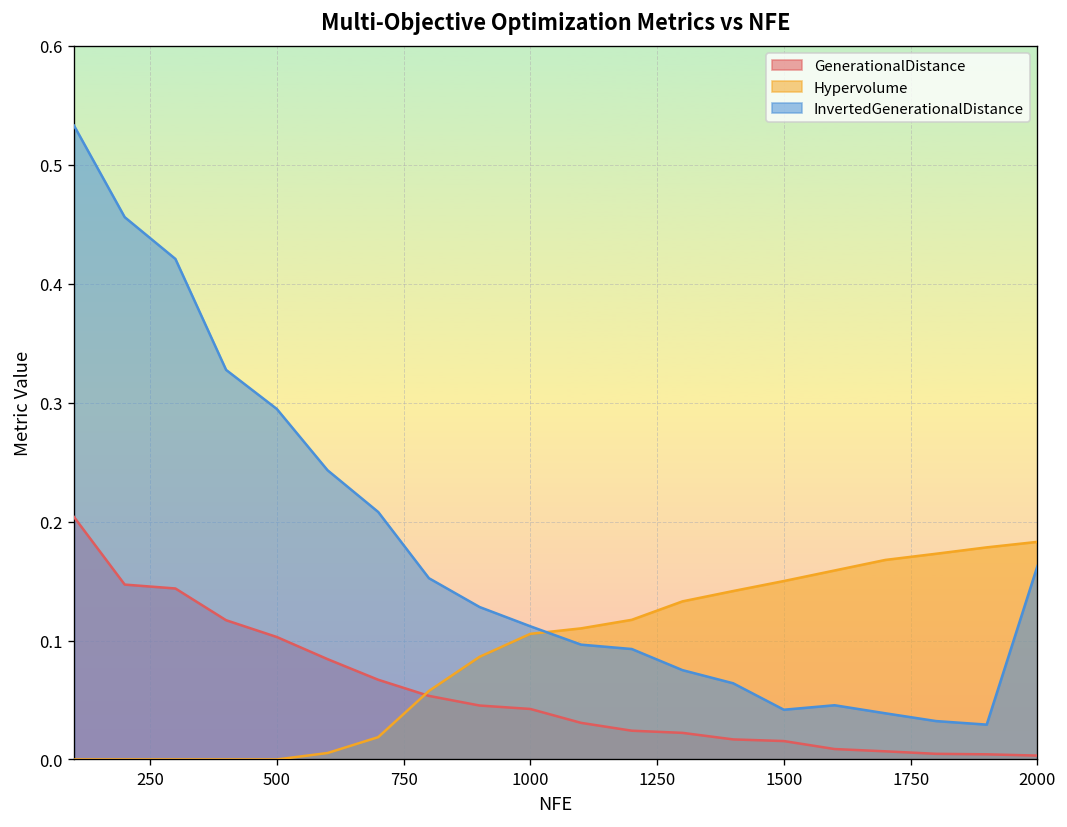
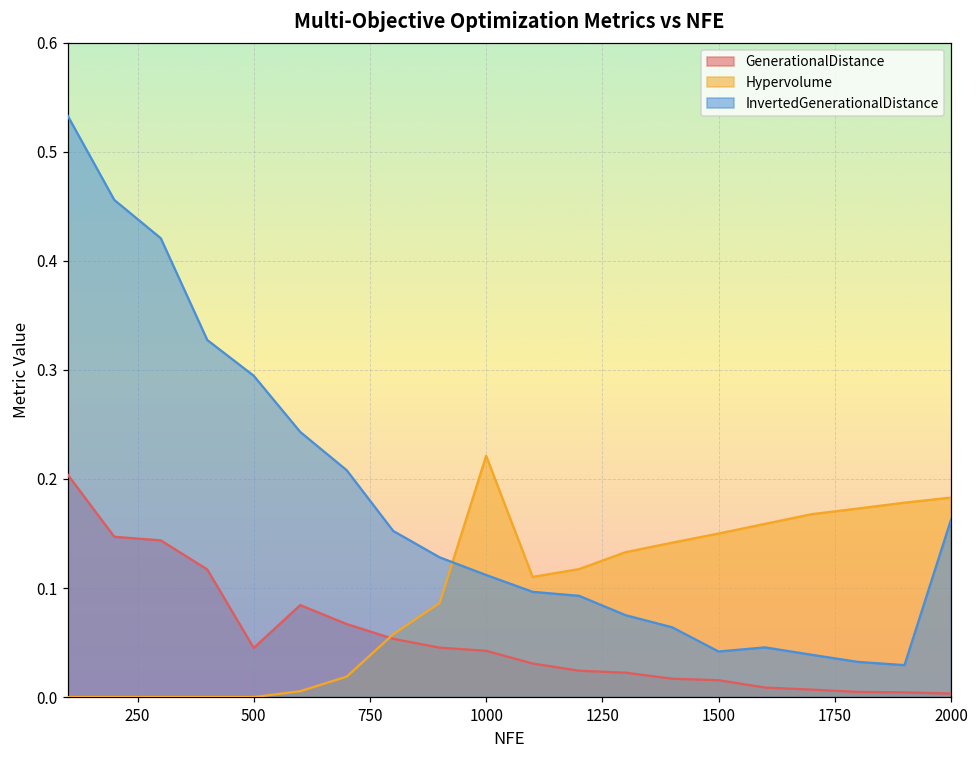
GenerationalDistance, 500: 0.10 -> 0.05
Hypervolume, 1000: 0.11 -> 0.22
